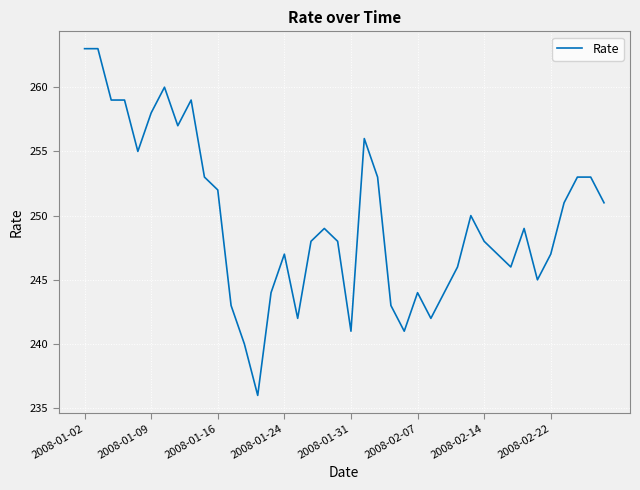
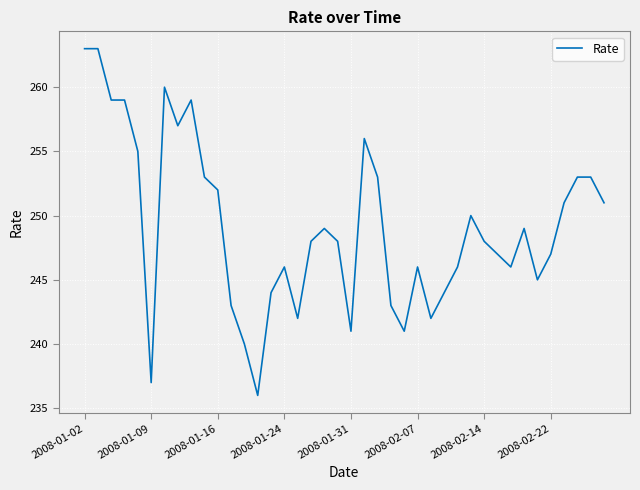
2008-01-09: 258 -> 237
2008-01-24: 247 -> 246
2008-02-07: 244 -> 246
